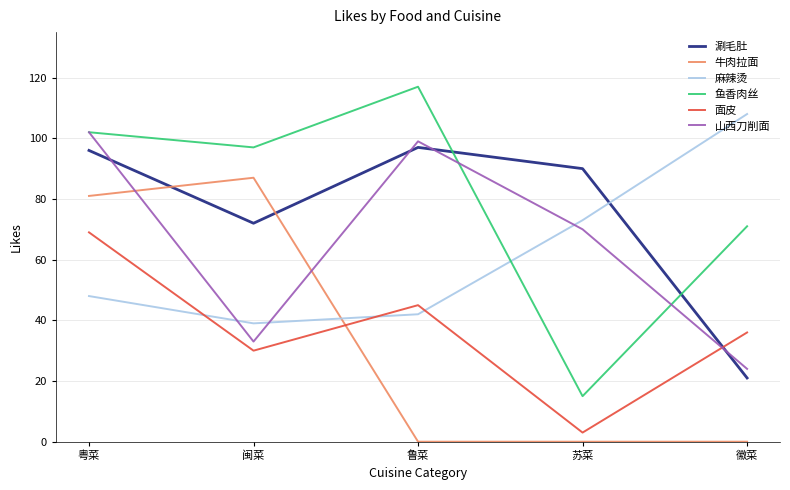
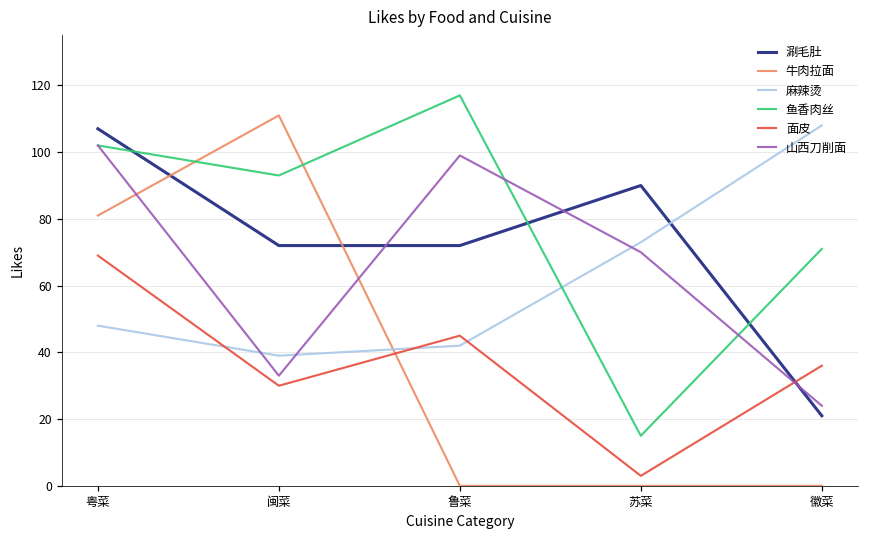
涮毛肚, 粤菜: 96 -> 107
牛肉拉面, 闽菜: 87 -> 111
鱼香肉丝, 闽菜: 97 -> 93
涮毛肚, 鲁菜: 97 -> 72
